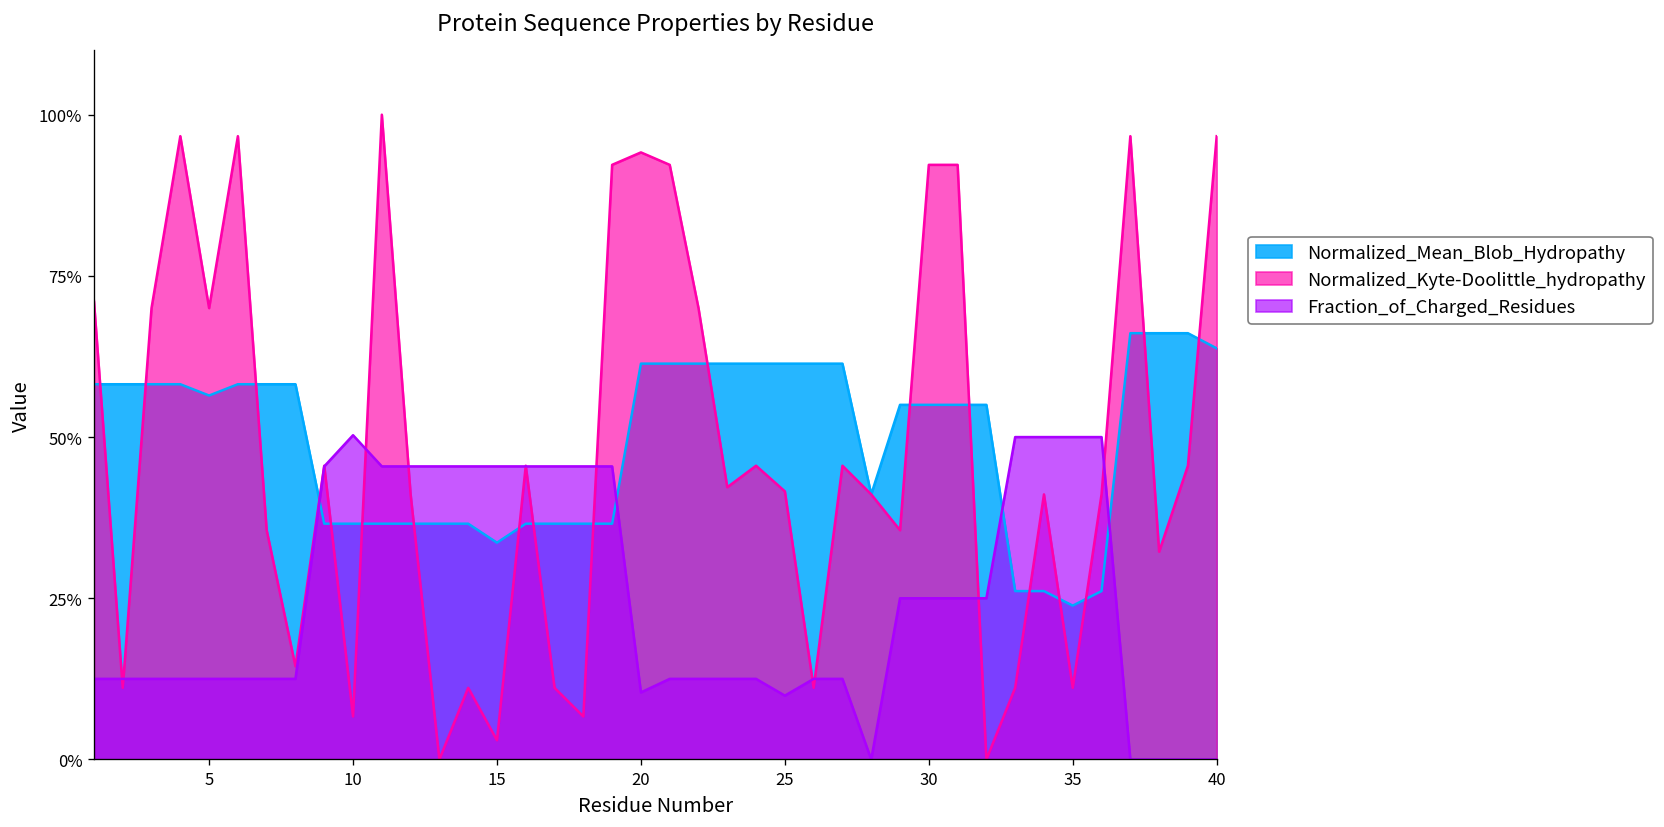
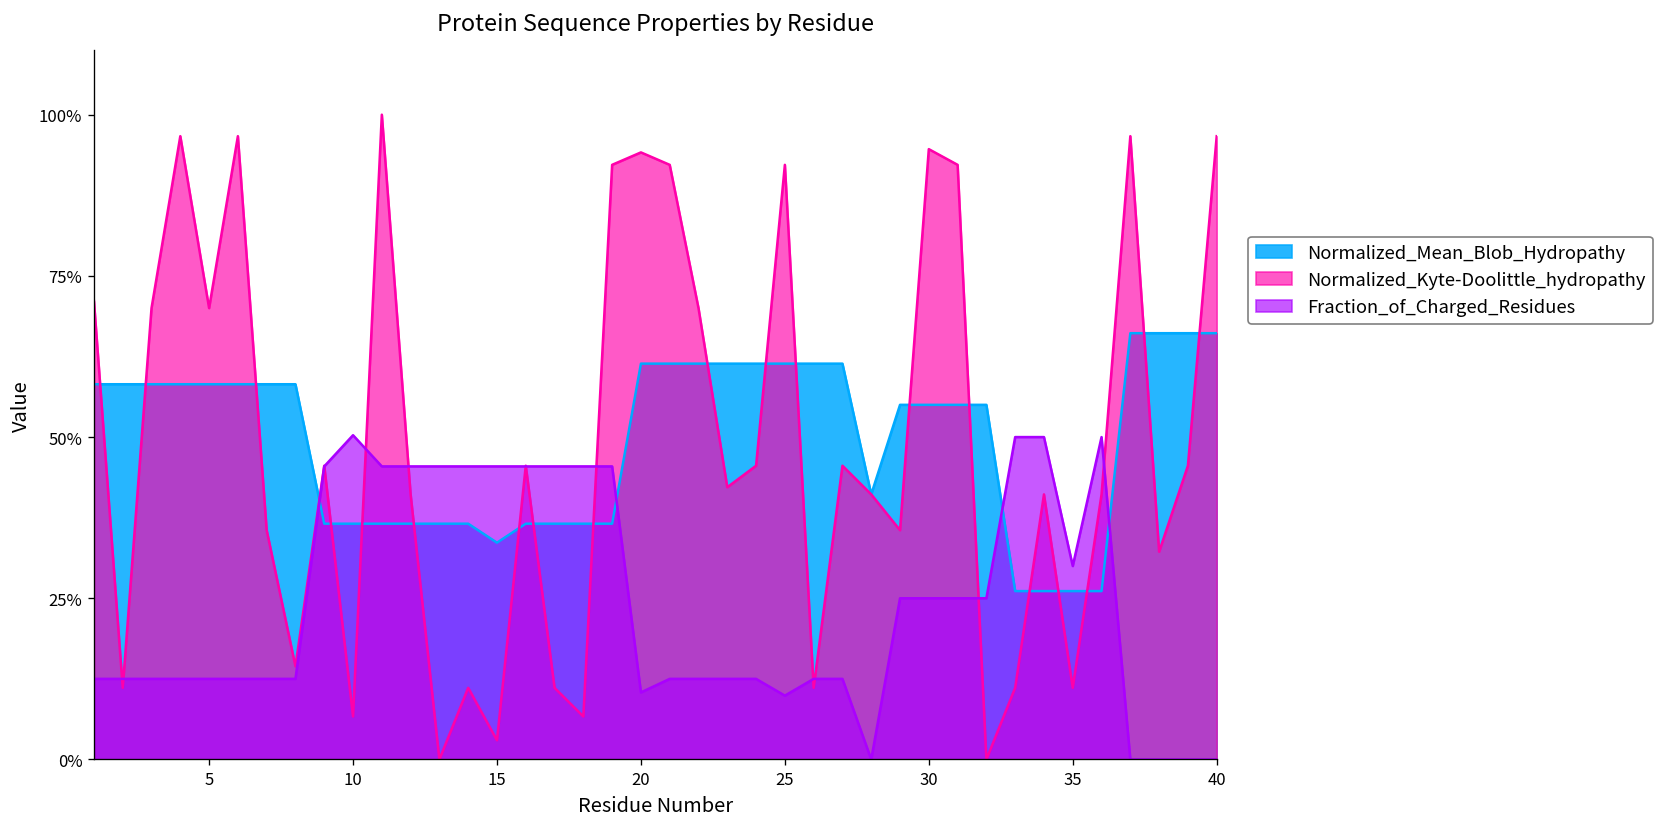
Normalized_Mean_Blob_Hydropathy, 5: 56% -> 58%
Normalized_Kyte-Doolittle_hydropathy, 25: 42% -> 92%
Normalized_Kyte-Doolittle_hydropathy, 30: 92% -> 95%
Normalized_Mean_Blob_Hydropathy, 35: 24% -> 26%
Fraction_of_Charged_Residues, 35: 50% -> 30%
Normalized_Mean_Blob_Hydropathy, 40: 64% -> 66%
